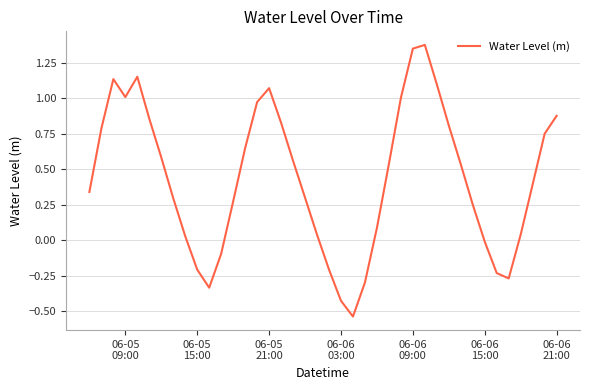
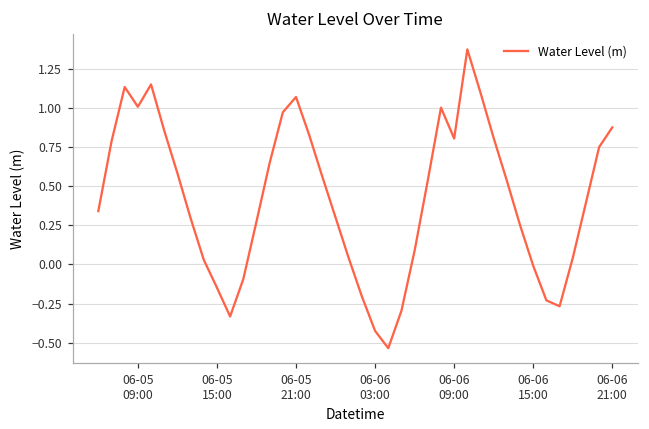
06-05 15:00: -0.21 -> -0.15
06-06 09:00: 1.35 -> 0.81
